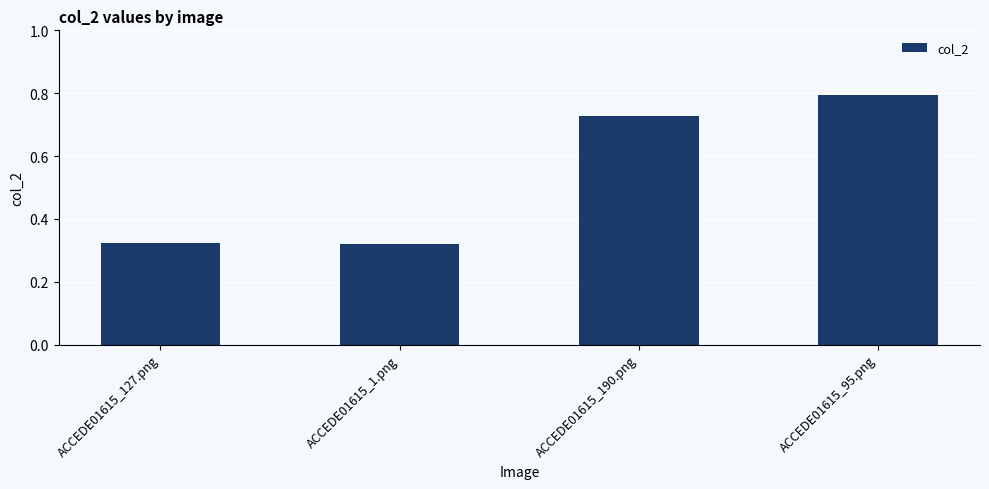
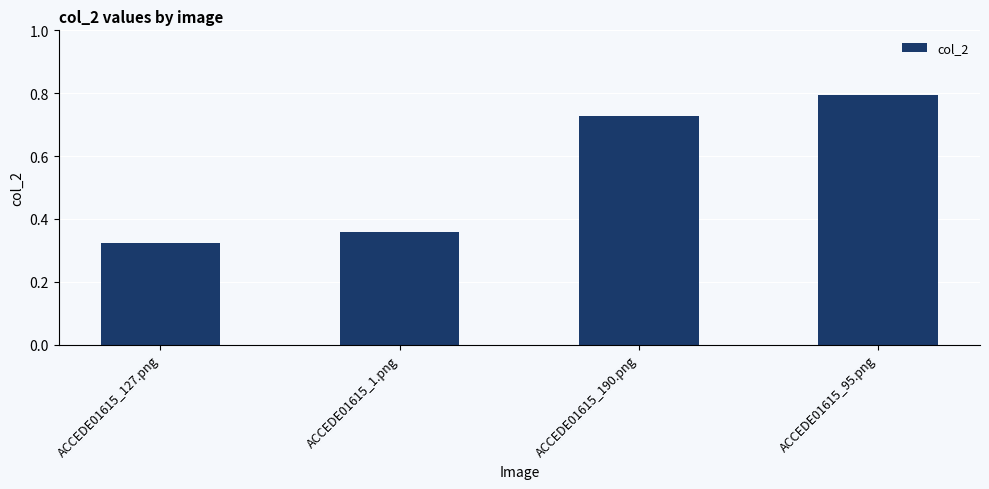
ACCEDE01615_1.png: 0.32 -> 0.36
